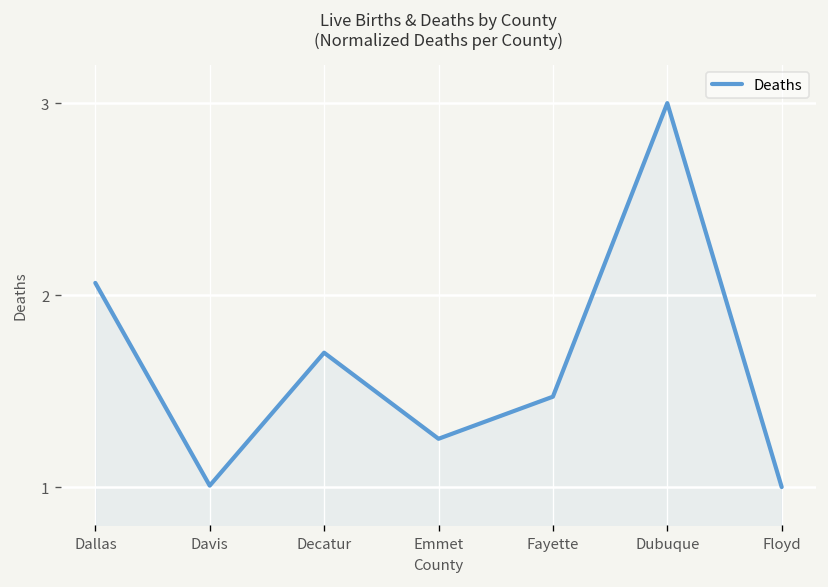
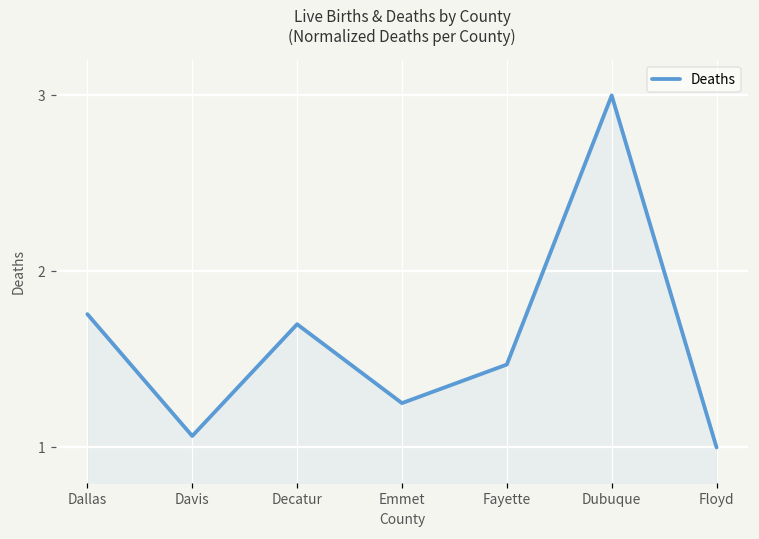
Dallas: 2.06 -> 1.76
Davis: 1.01 -> 1.06
